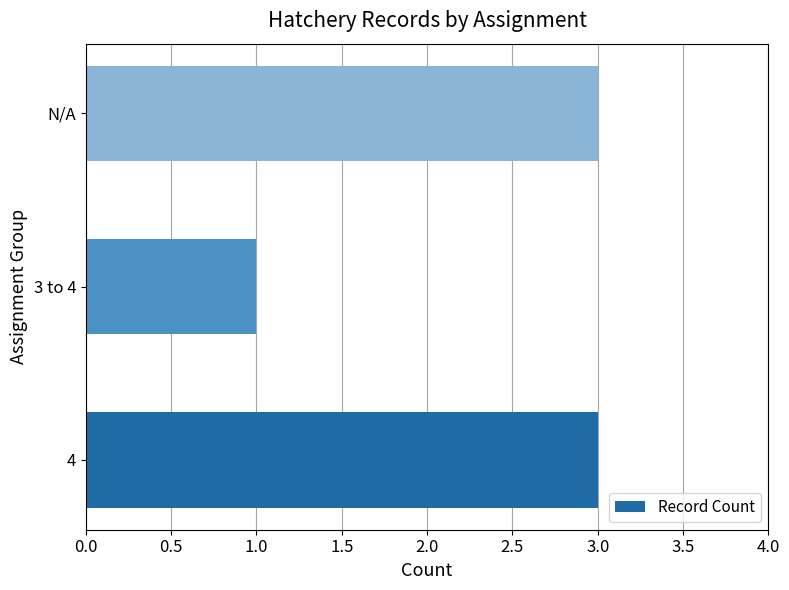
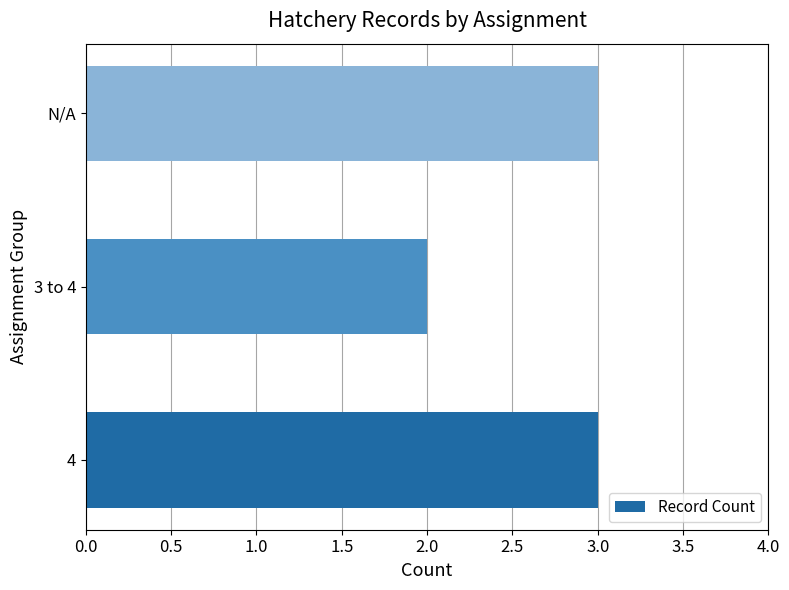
3 to 4: 1 -> 2
